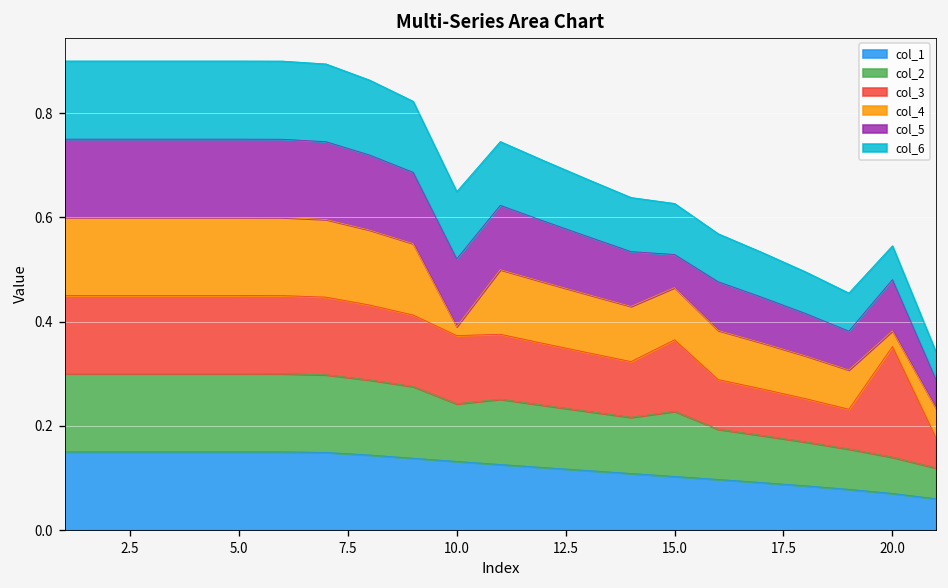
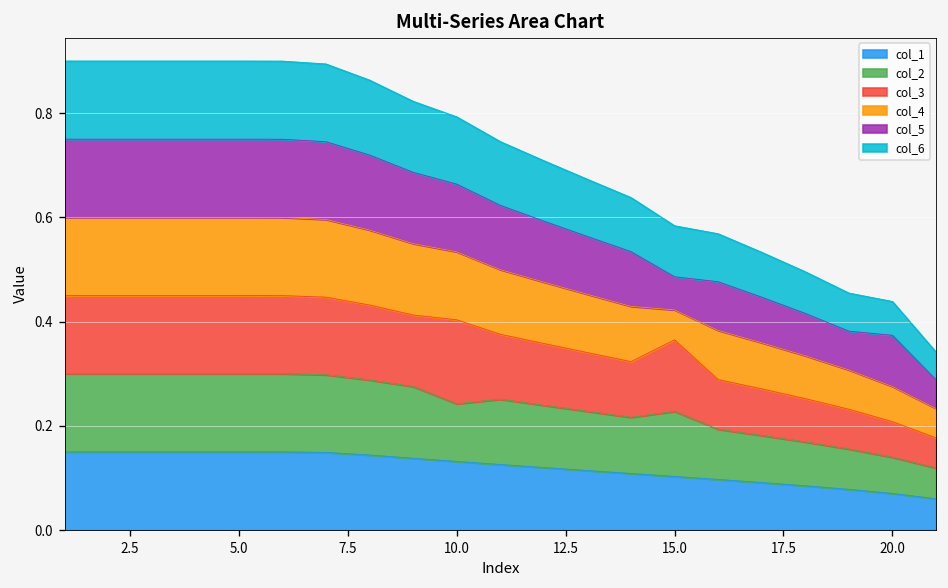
col_3, 10.0: 0.13 -> 0.16
col_4, 10.0: 0.02 -> 0.13
col_4, 15.0: 0.10 -> 0.06
col_3, 20.0: 0.21 -> 0.07
col_4, 20.0: 0.03 -> 0.07
